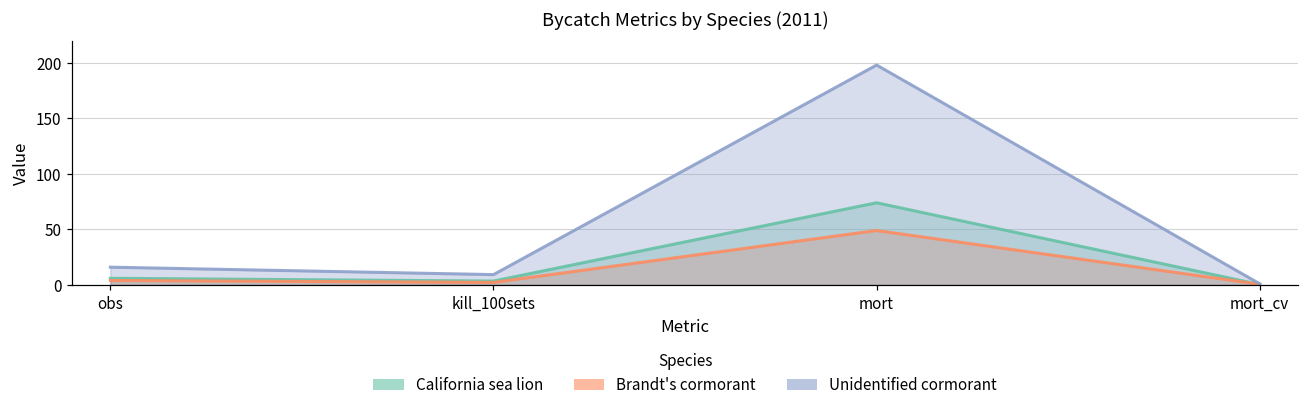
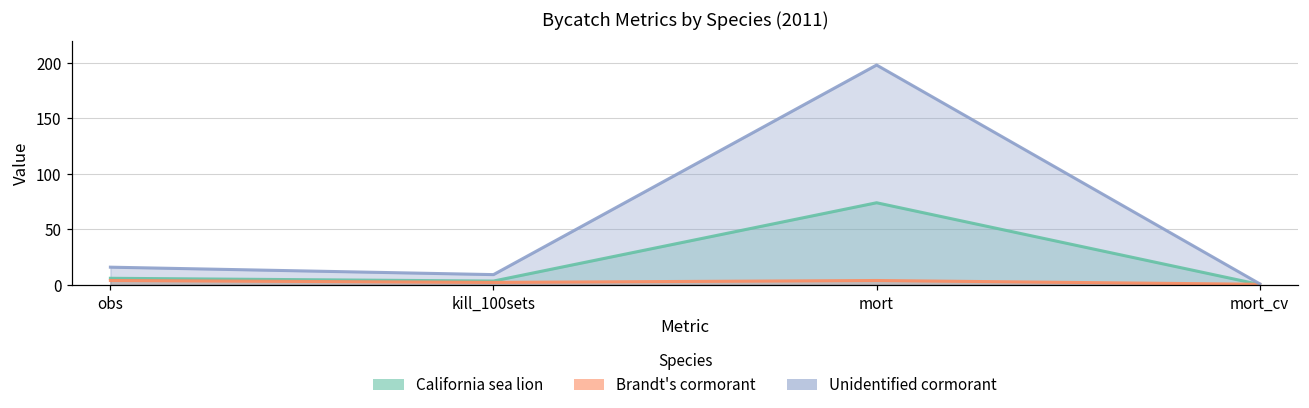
Brandt's cormorant, mort: 49 -> 4
